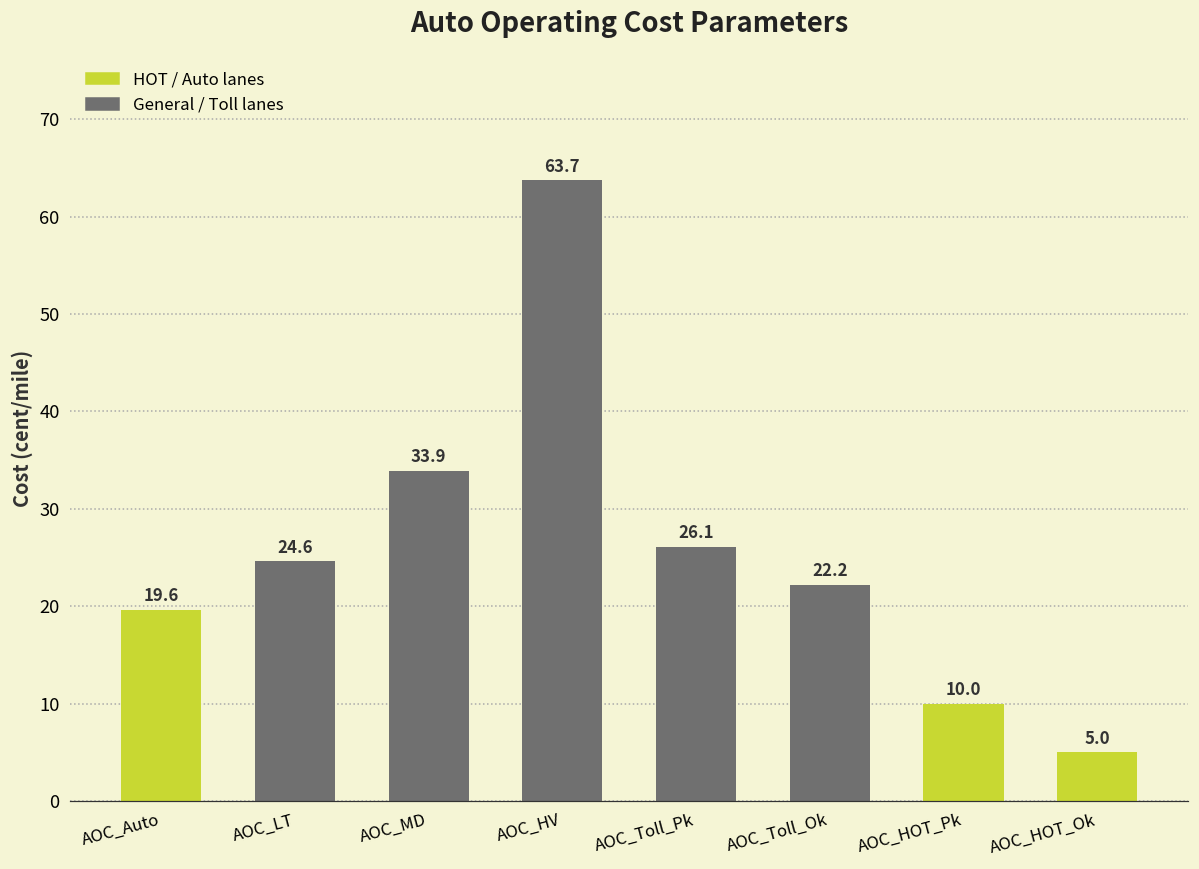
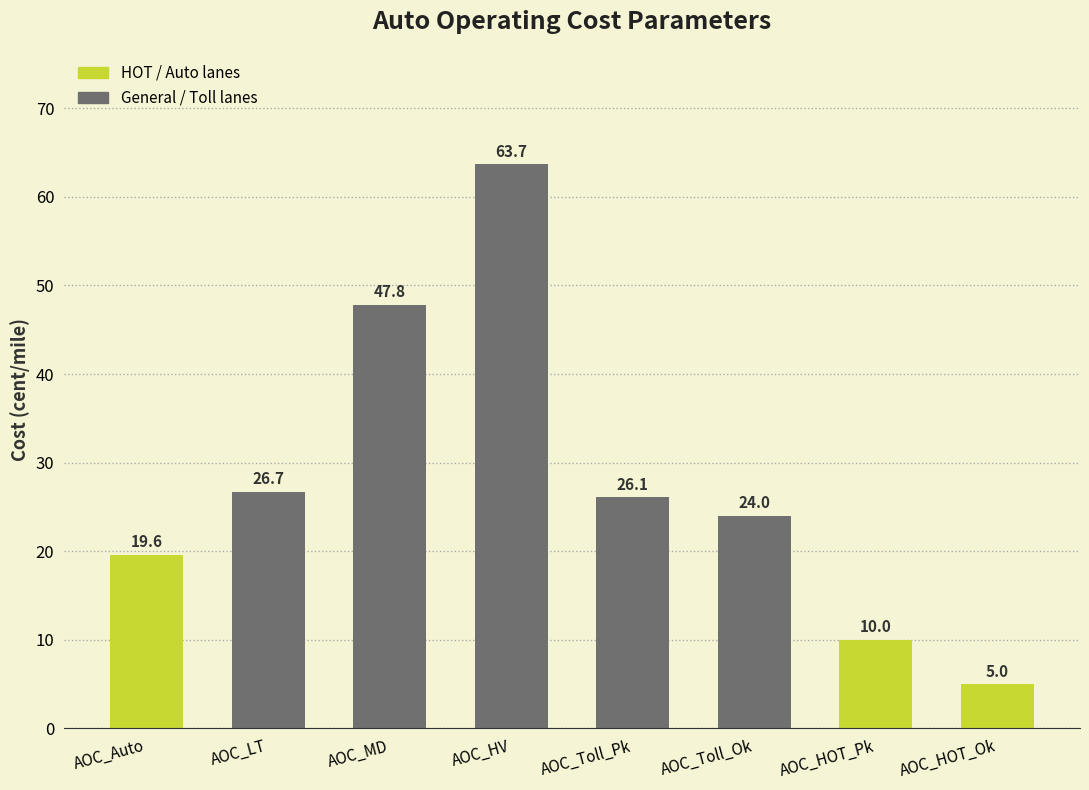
AOC_LT: 24.6 -> 26.7
AOC_MD: 33.9 -> 47.8
AOC_Toll_Ok: 22.2 -> 24.0
